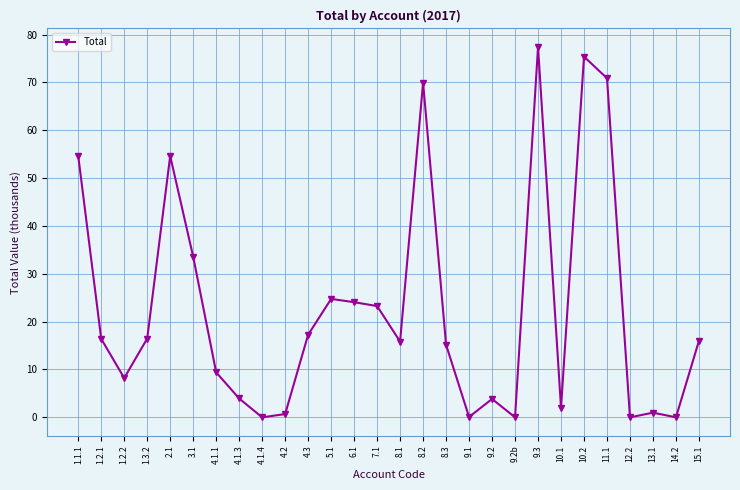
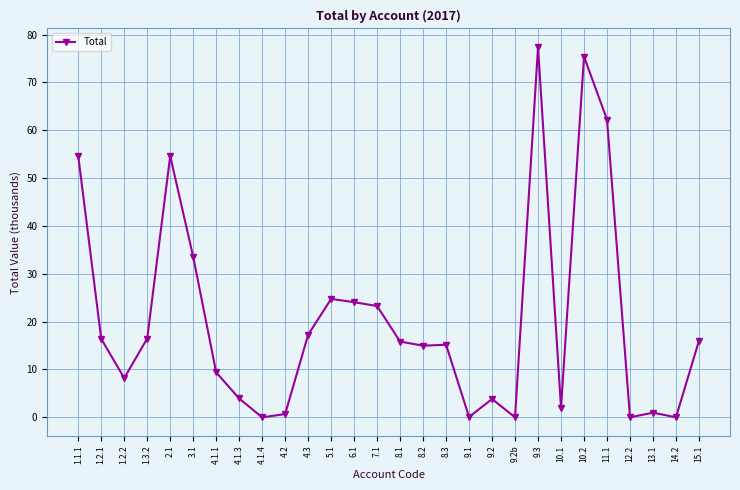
8.2: 70 -> 15
11.1: 71 -> 62
